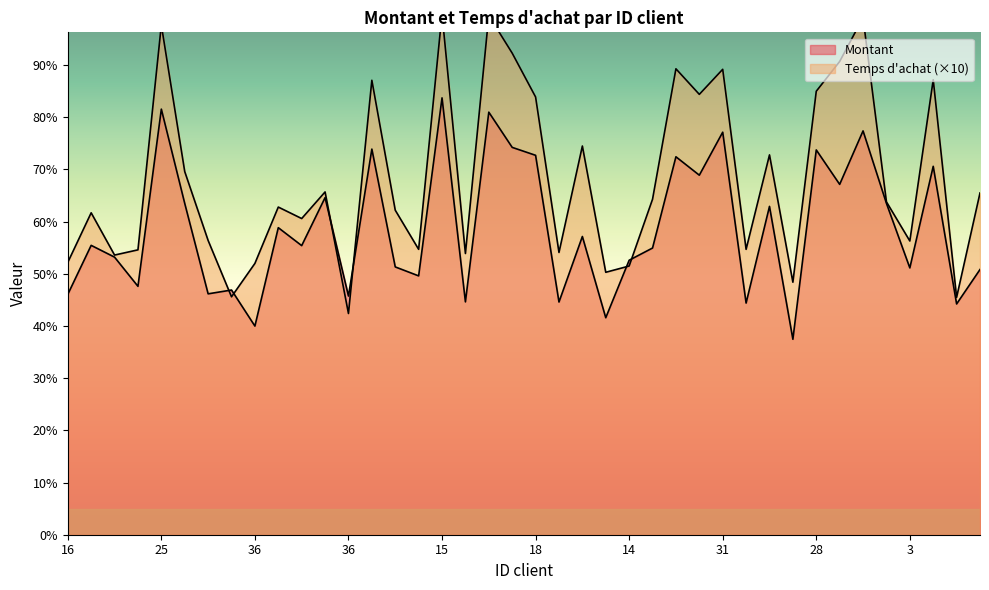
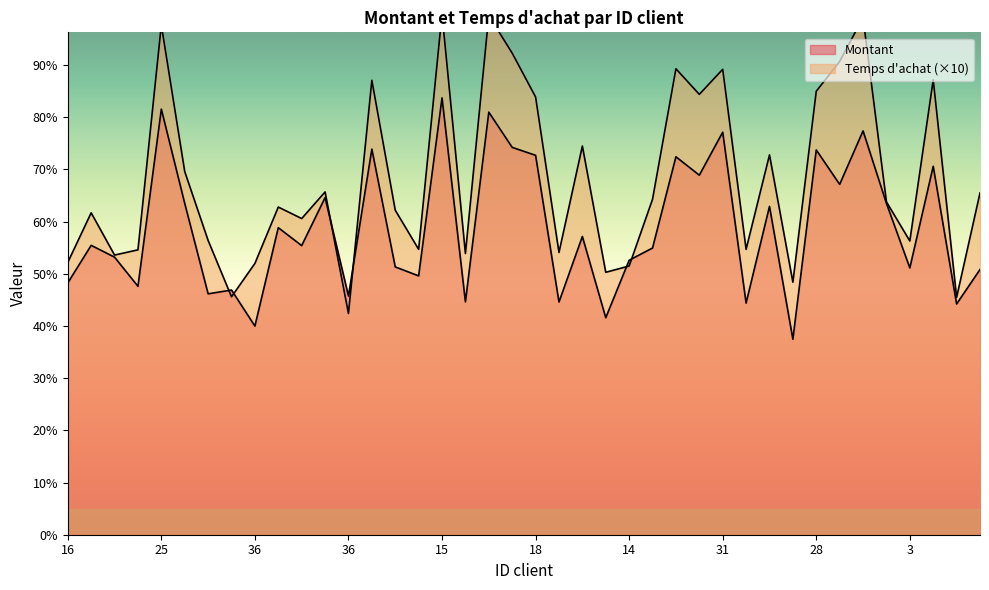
Montant, 16: 46% -> 48%
